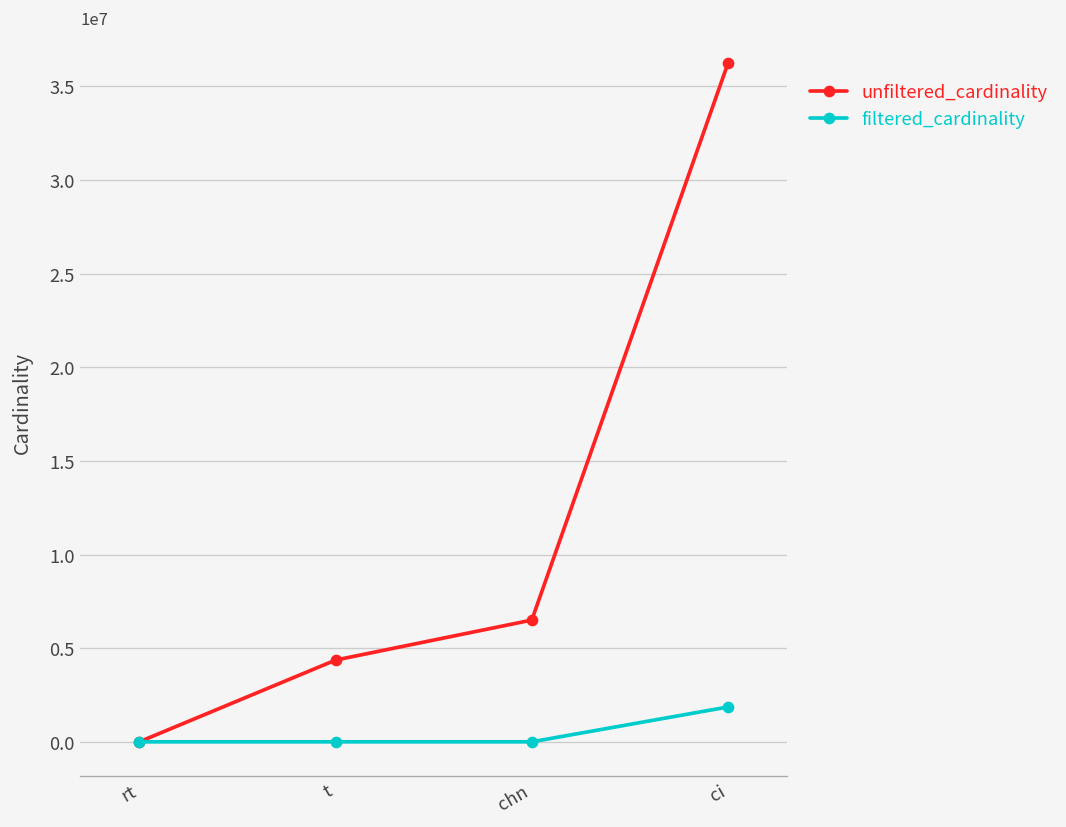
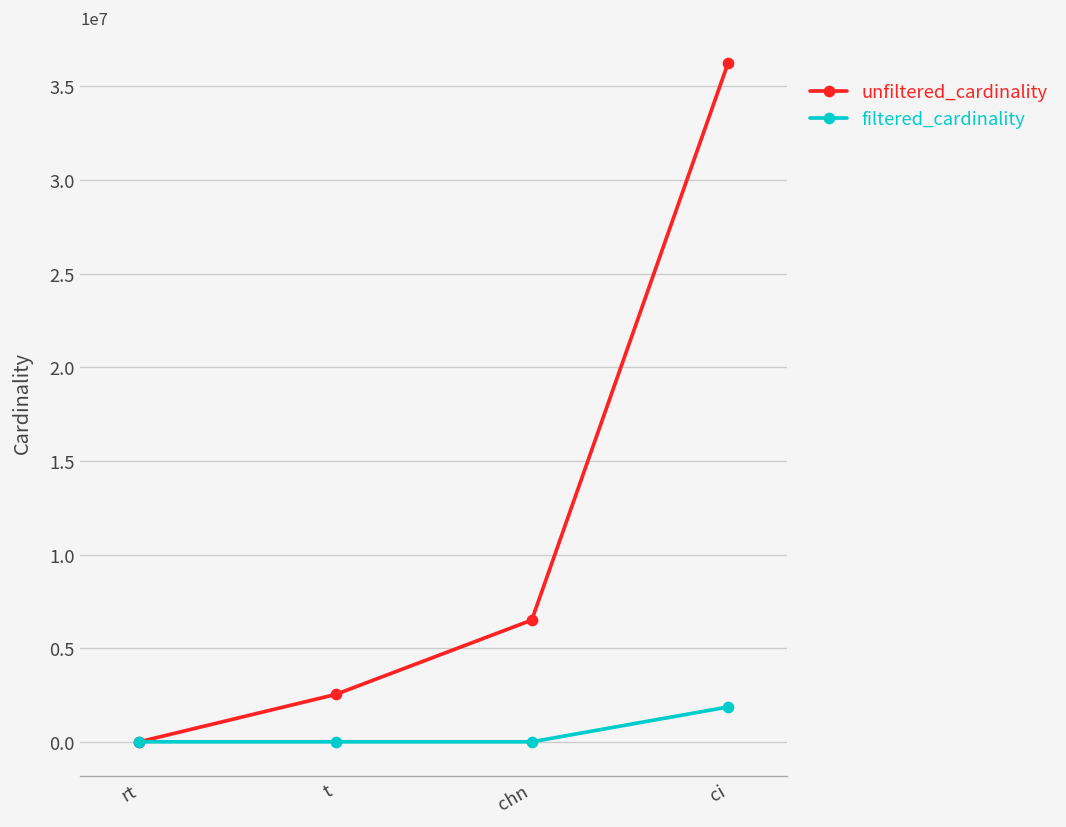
unfiltered_cardinality, t: 4400000 -> 2500000
